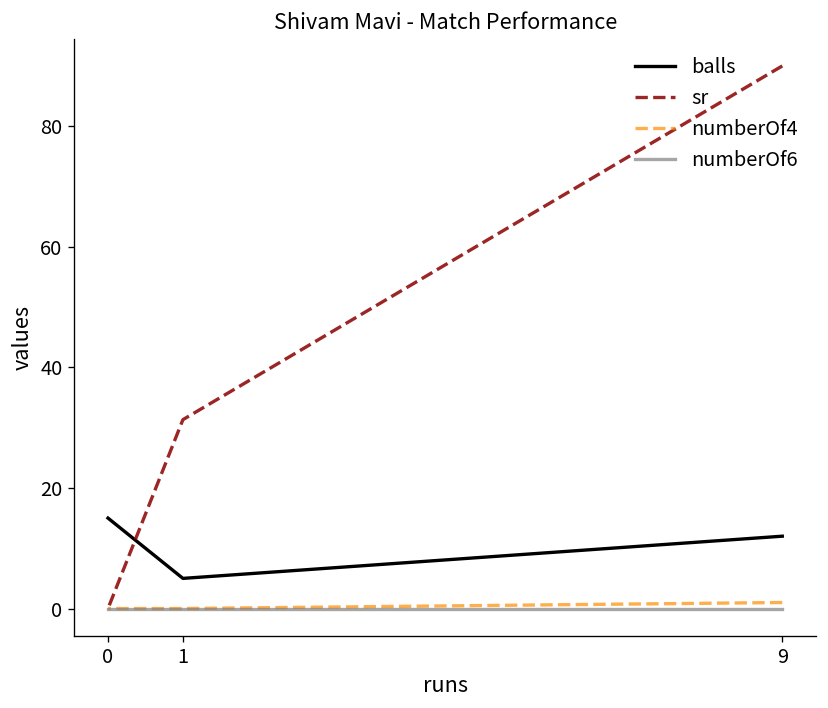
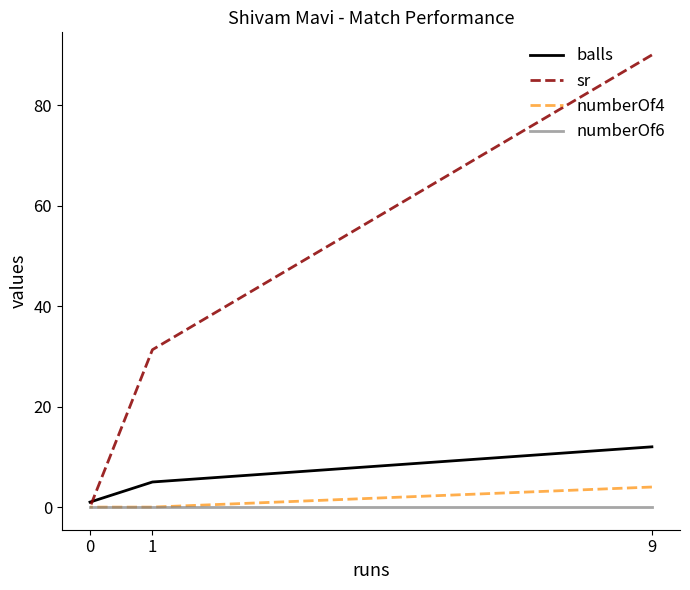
balls, 0: 15 -> 1
numberOf4, 9: 1 -> 4
